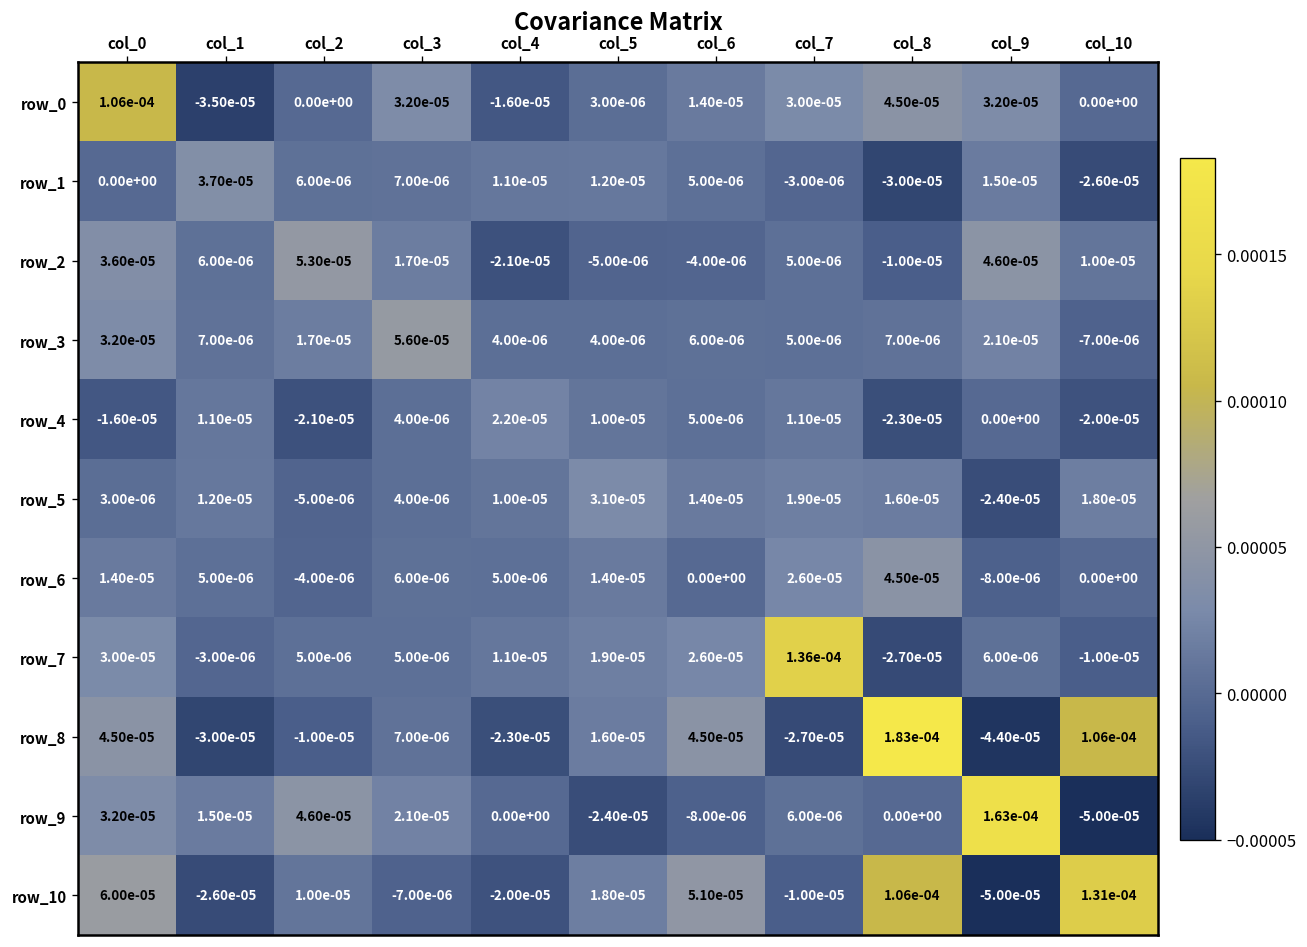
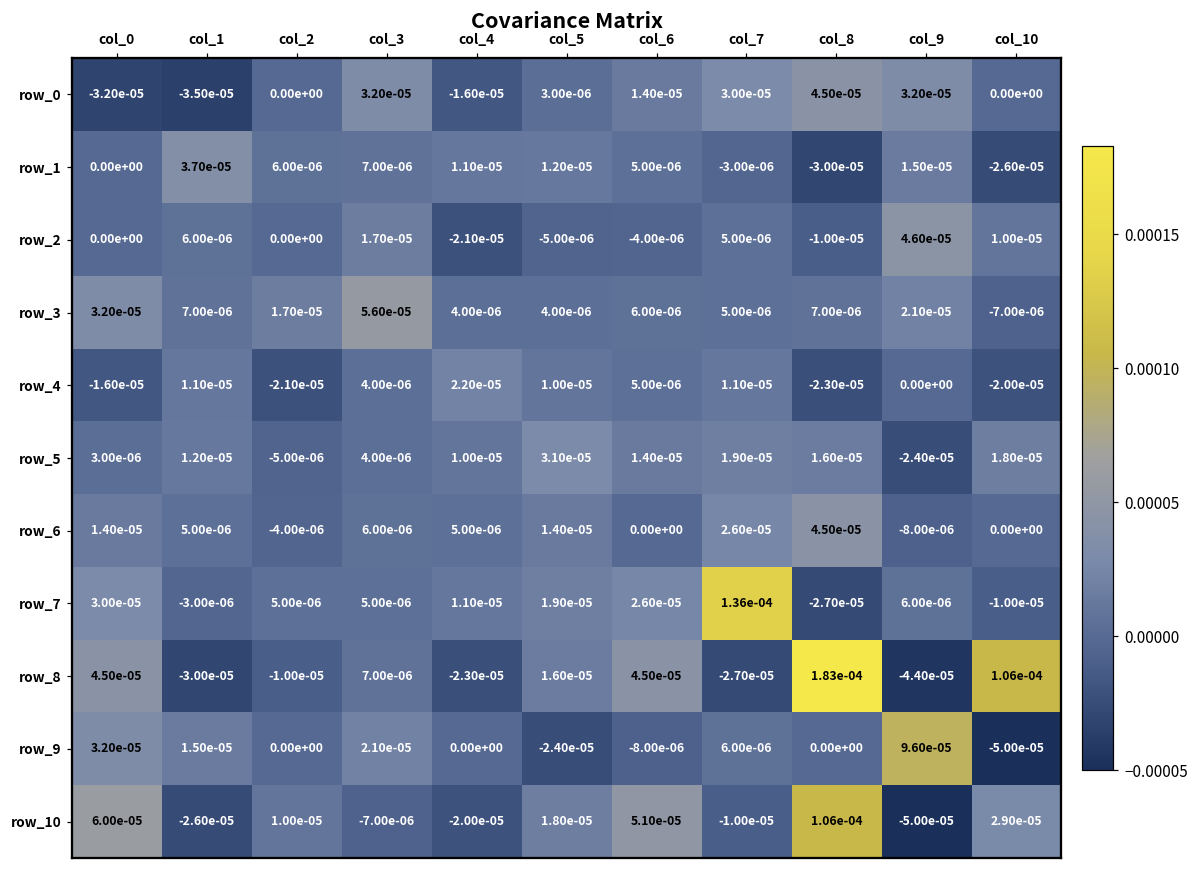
row_0, col_0: 1.06e-04 -> -3.20e-05
row_2, col_0: 3.60e-05 -> 0.00e+00
row_2, col_2: 5.30e-05 -> 0.00e+00
row_9, col_2: 4.60e-05 -> 0.00e+00
row_9, col_9: 1.63e-04 -> 9.60e-05
row_10, col_10: 1.31e-04 -> 2.90e-05
